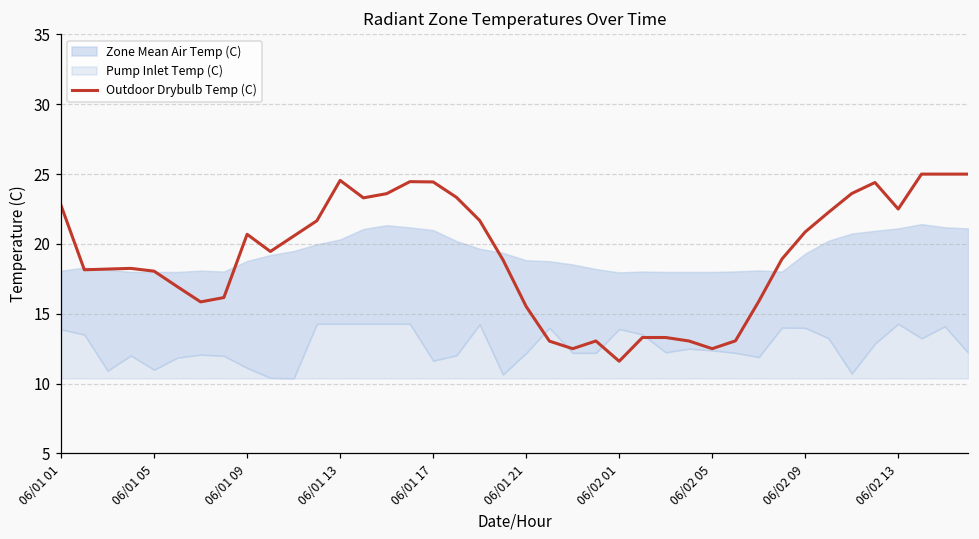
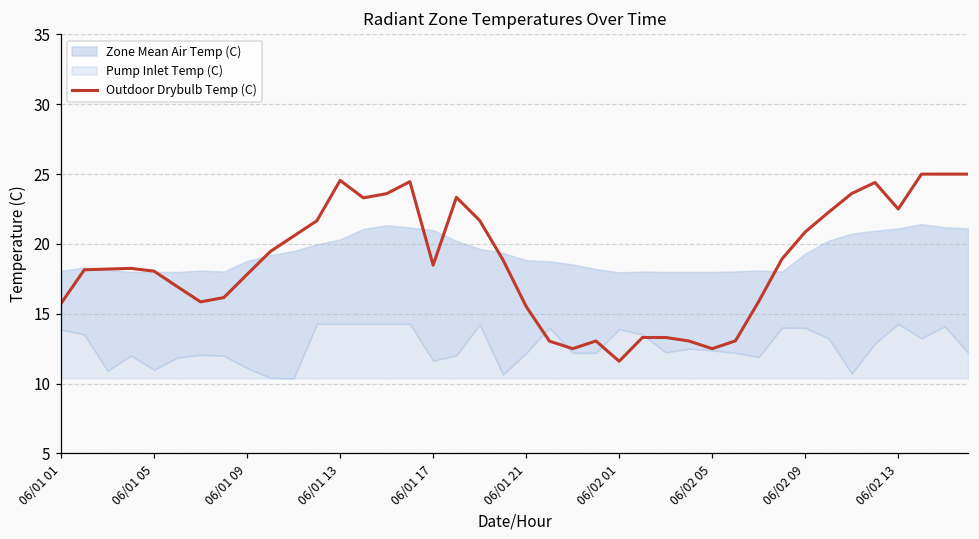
Outdoor Drybulb Temp (C), 06/01 01: 22.8 -> 15.7
Outdoor Drybulb Temp (C), 06/01 09: 20.7 -> 17.8
Outdoor Drybulb Temp (C), 06/01 17: 24.4 -> 18.5
